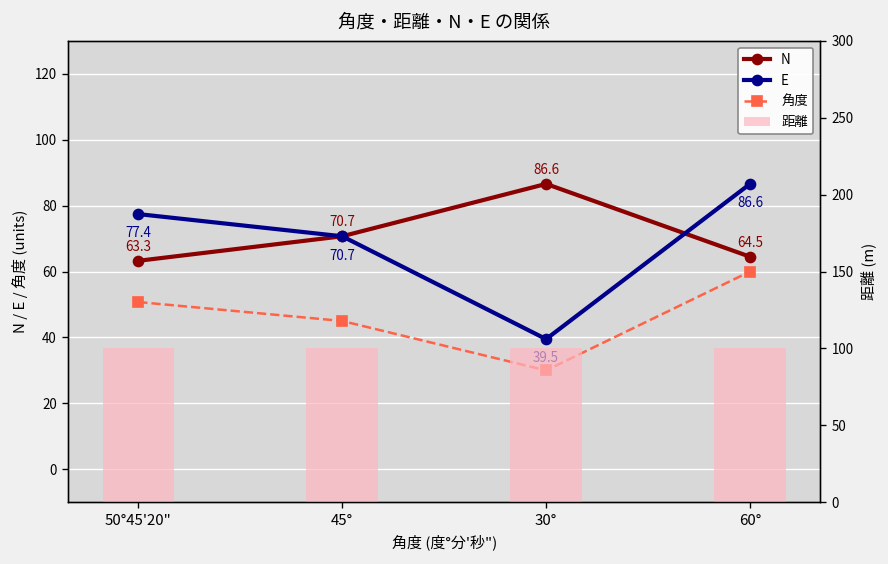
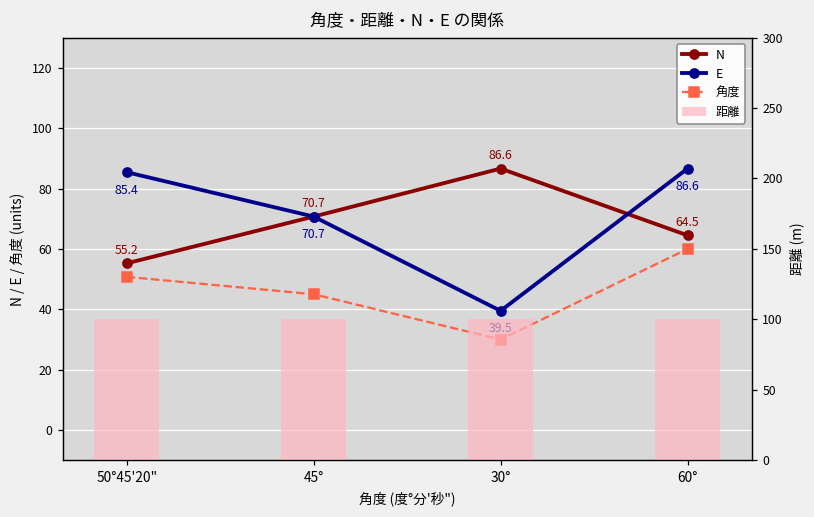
N, 50°45'20": 63.3 -> 55.2
E, 50°45'20": 77.4 -> 85.4
